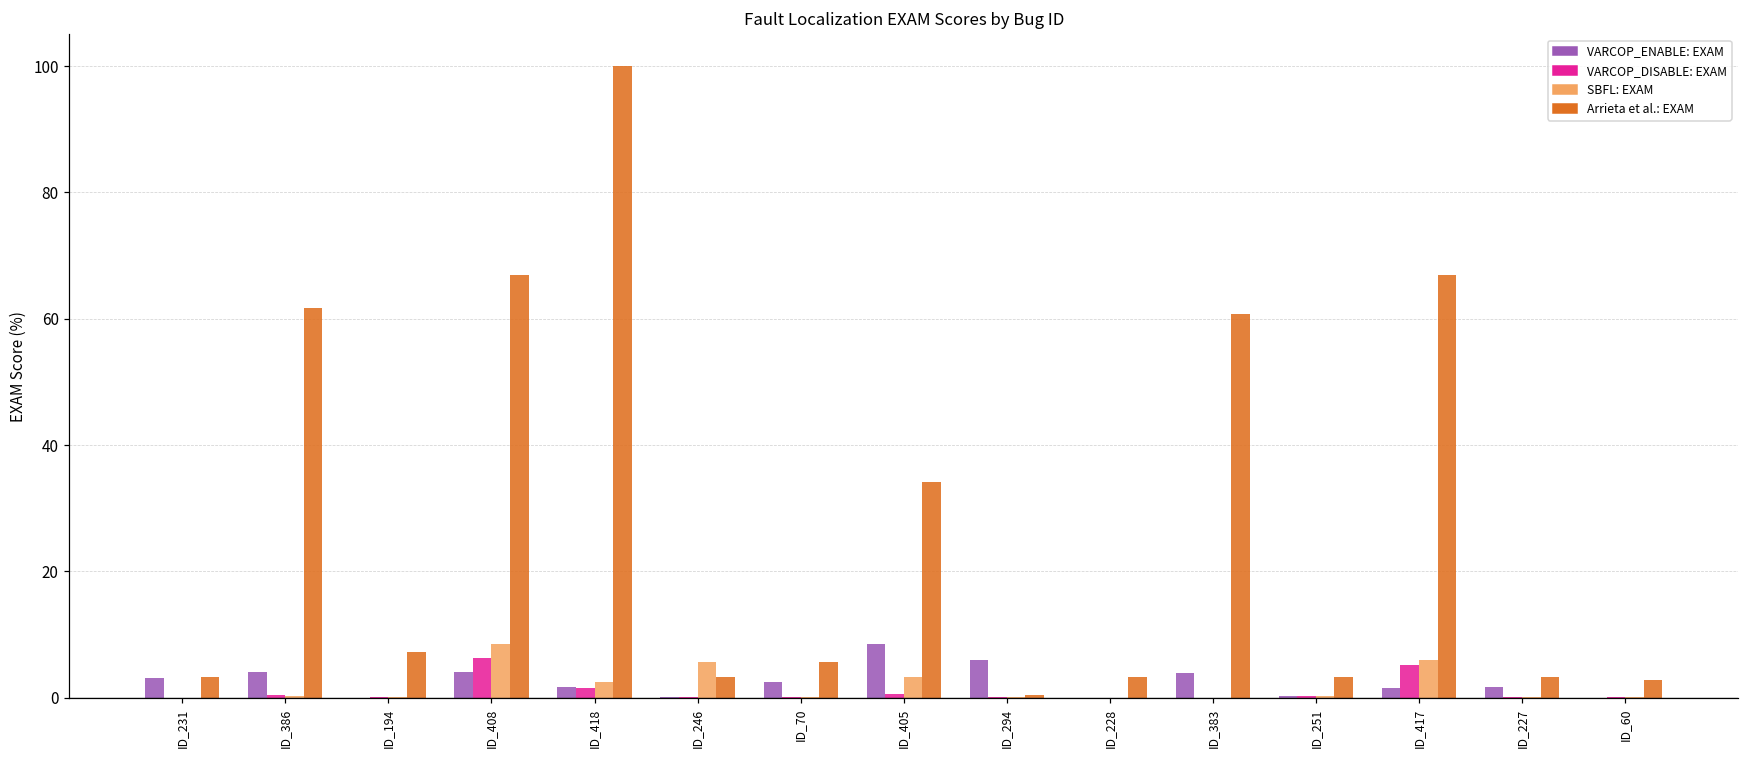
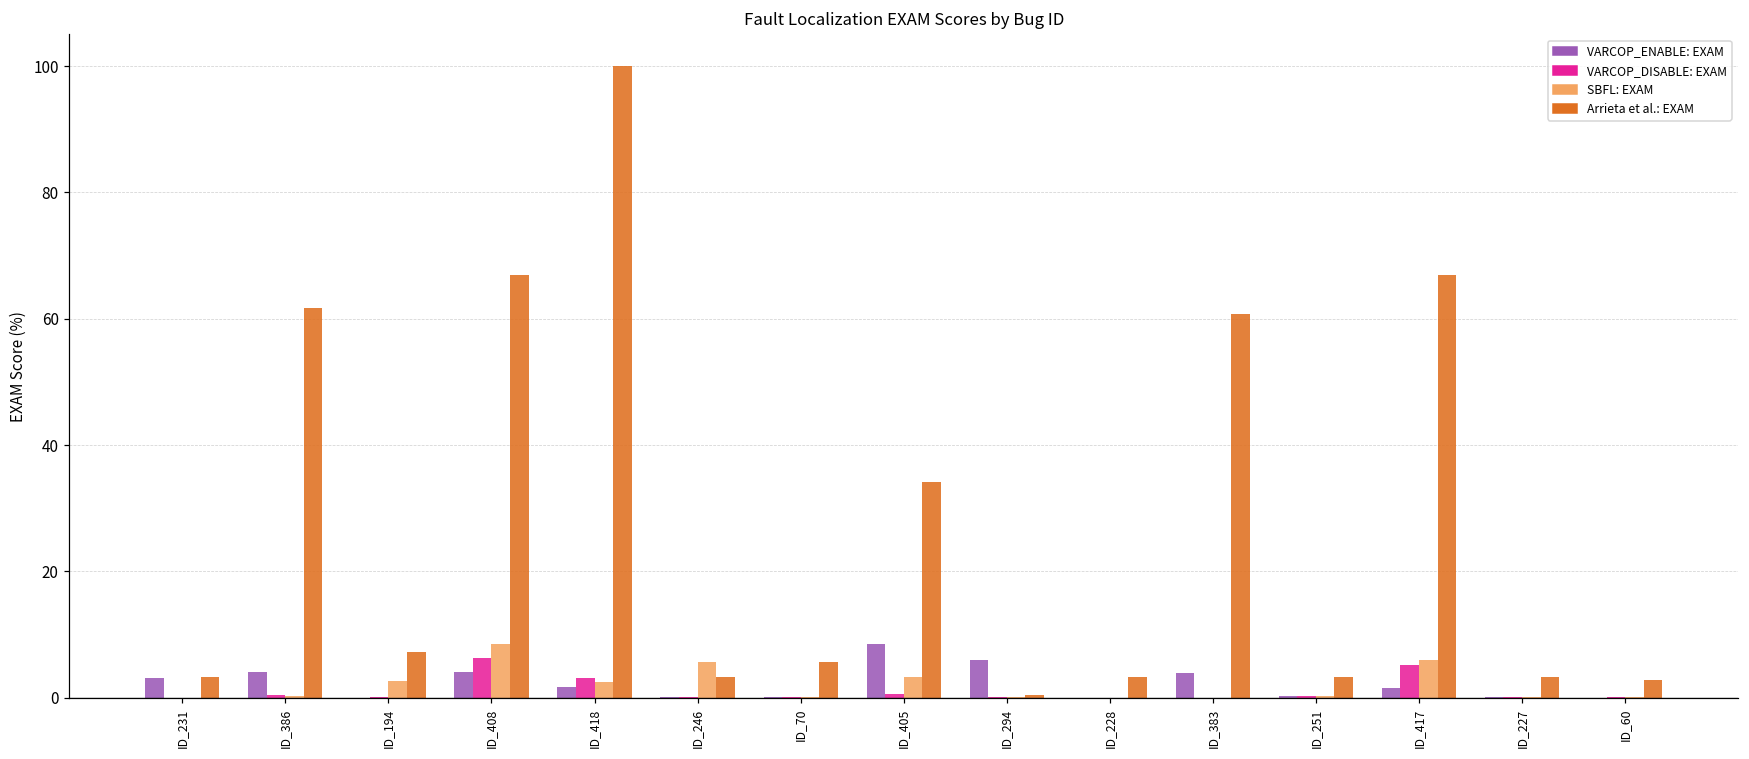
SBFL: EXAM, ID_194: 0 -> 3
VARCOP_DISABLE: EXAM, ID_418: 1 -> 3
VARCOP_ENABLE: EXAM, ID_70: 2 -> 0
VARCOP_ENABLE: EXAM, ID_227: 2 -> 0
